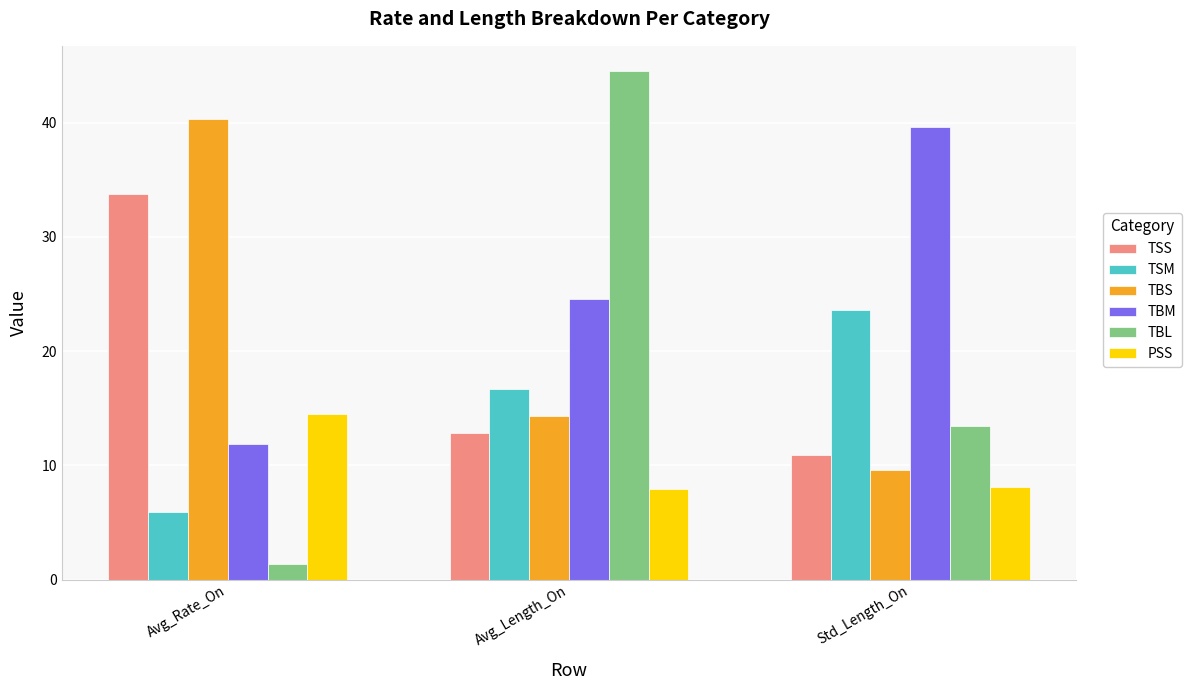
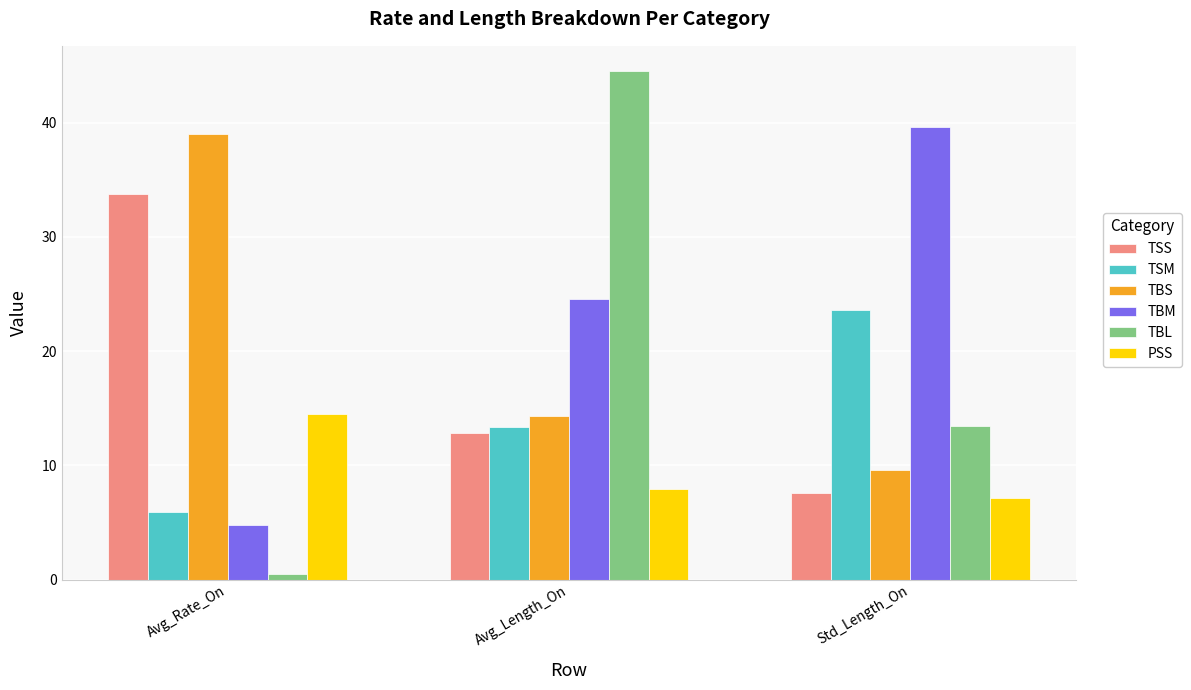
TBS, Avg_Rate_On: 40.3 -> 39.0
TBM, Avg_Rate_On: 11.9 -> 4.8
TBL, Avg_Rate_On: 1.3 -> 0.5
TSM, Avg_Length_On: 16.7 -> 13.3
TSS, Std_Length_On: 10.9 -> 7.6
PSS, Std_Length_On: 8.1 -> 7.1
